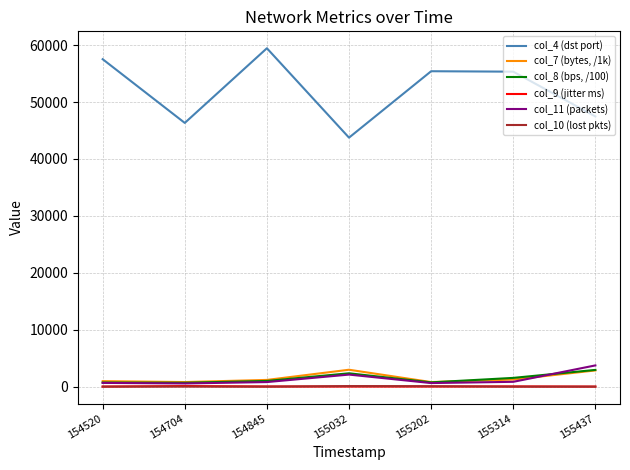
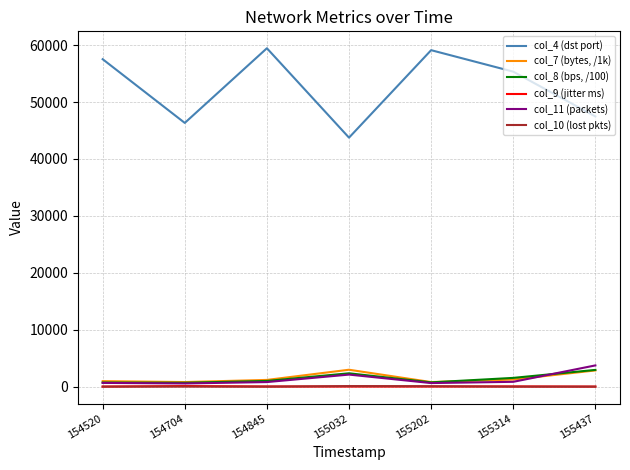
col_4 (dst port), 155202: 55000 -> 59000
